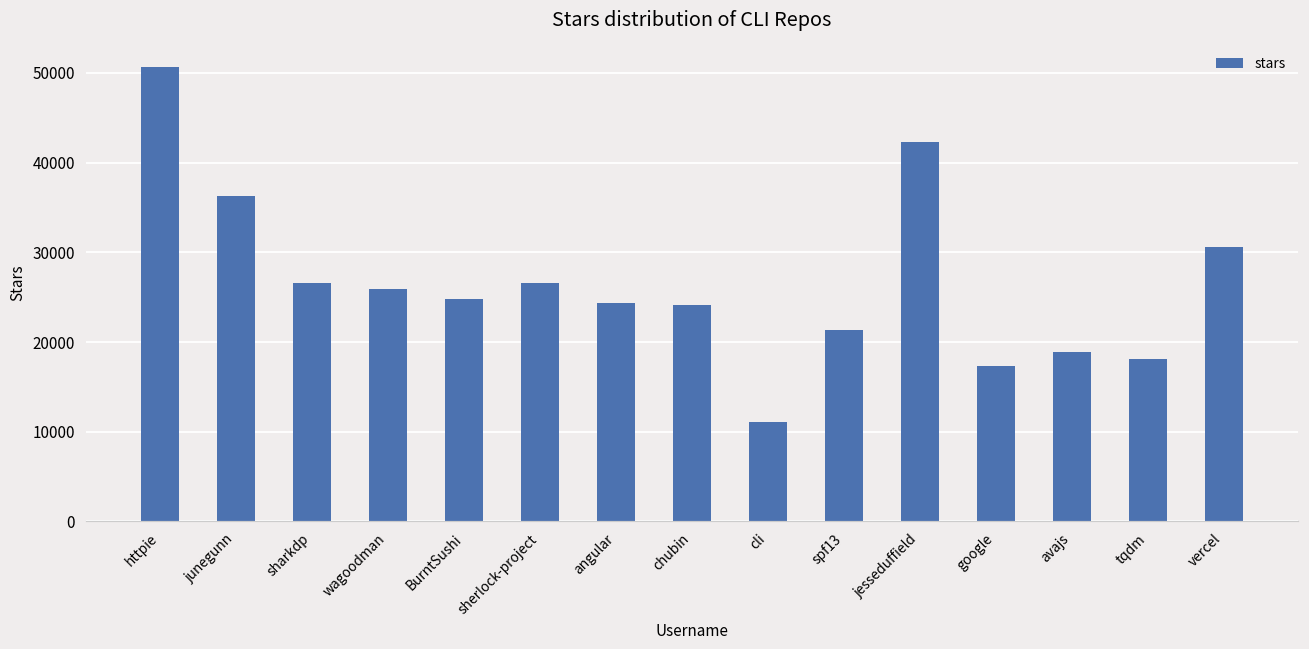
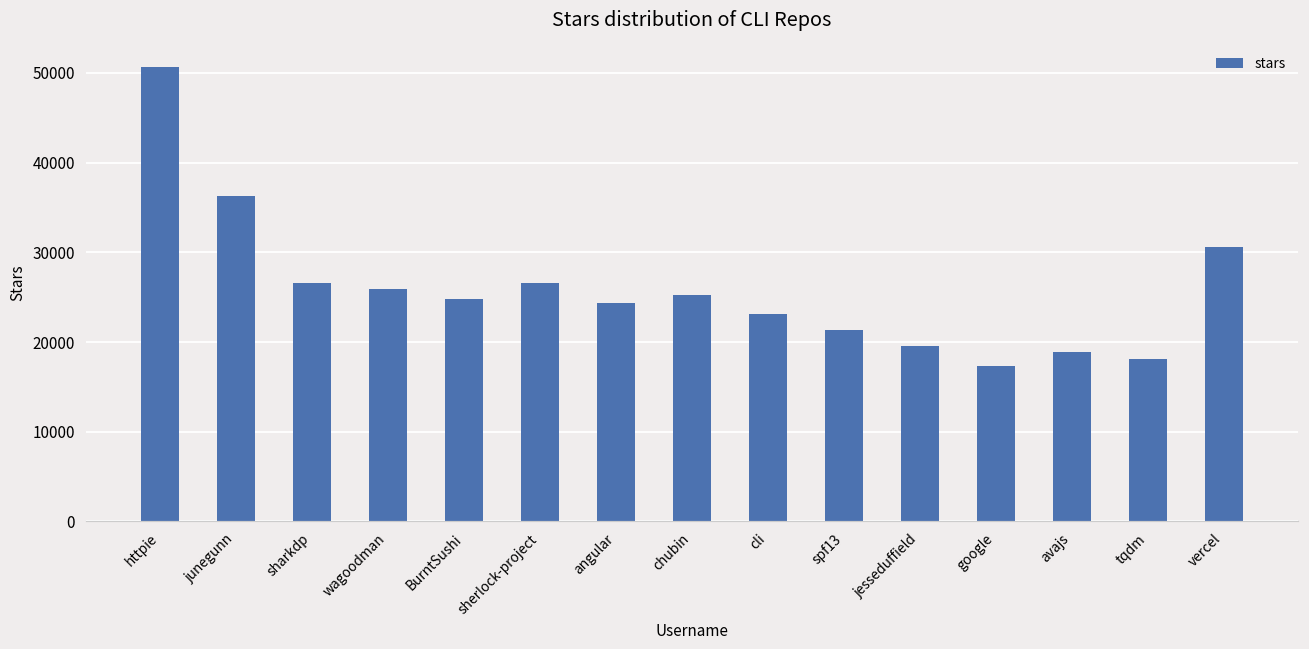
chubin: 24000 -> 25000
cli: 11000 -> 23000
jesseduffield: 42000 -> 20000
